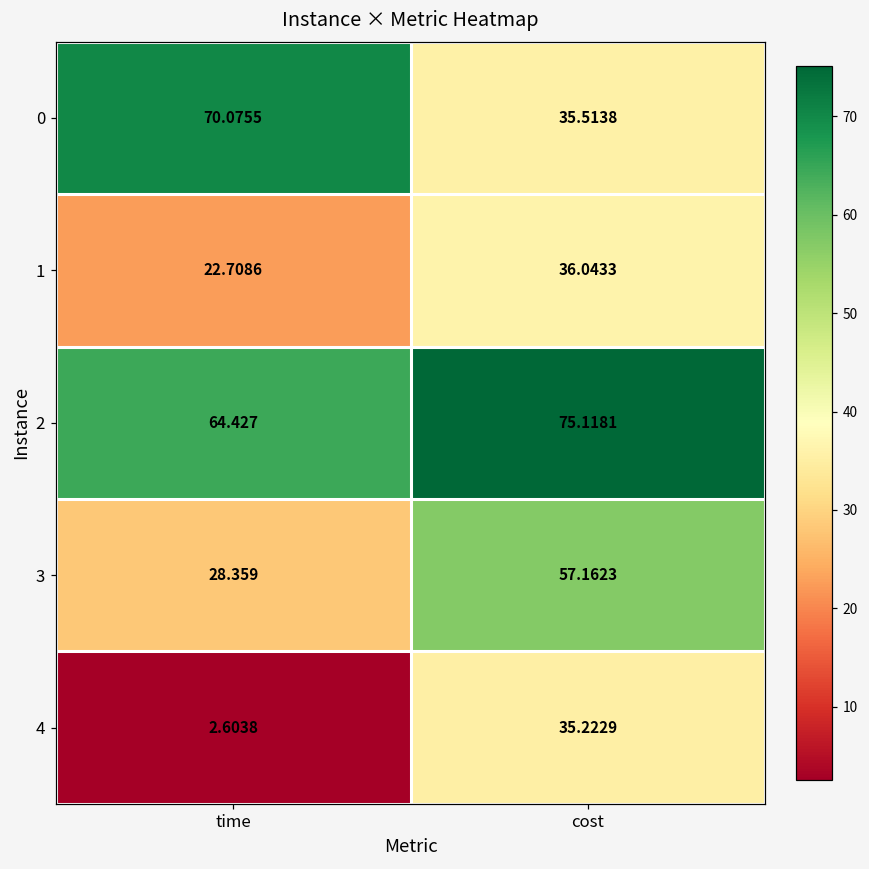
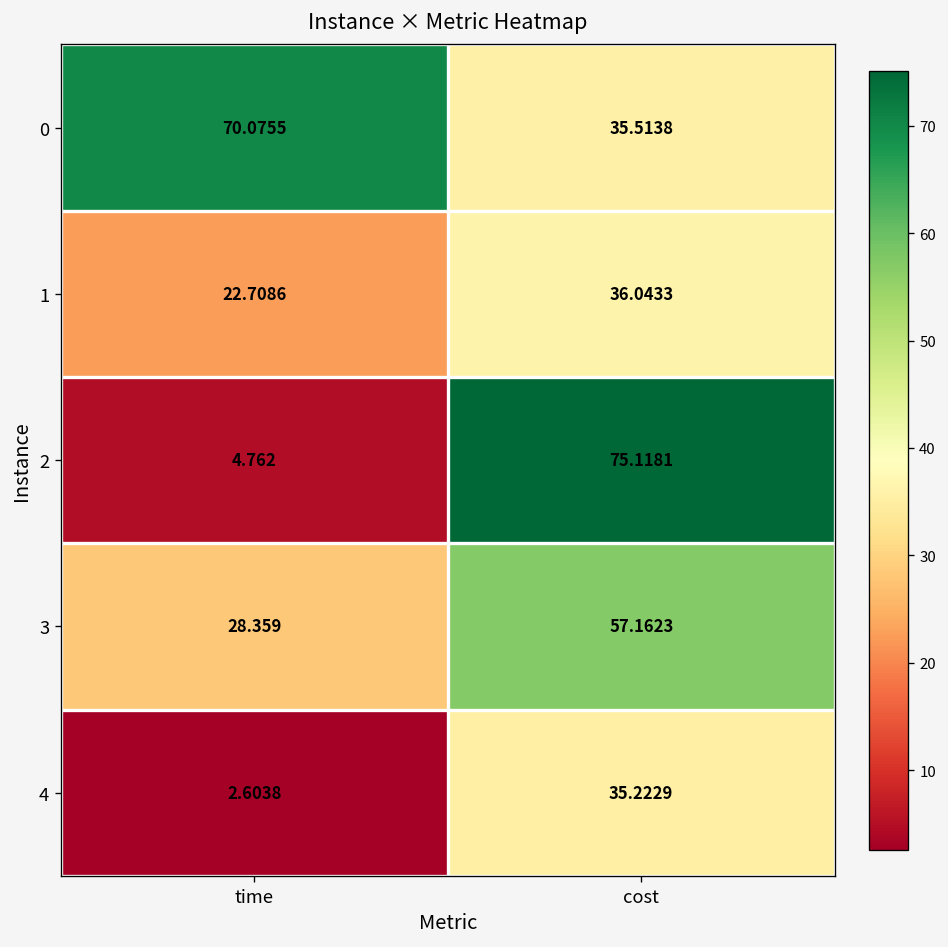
2, time: 64.427 -> 4.762
